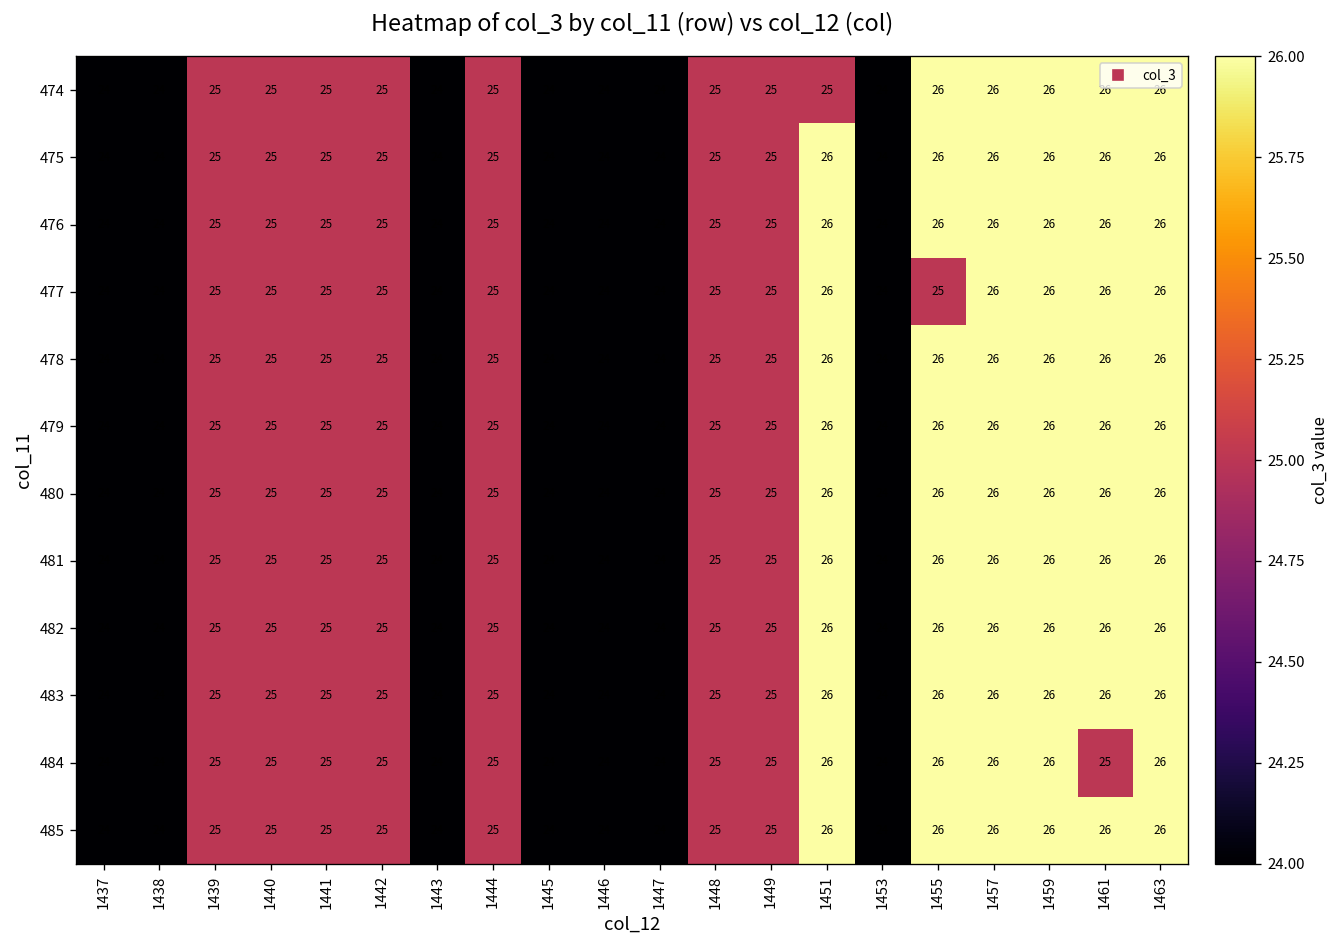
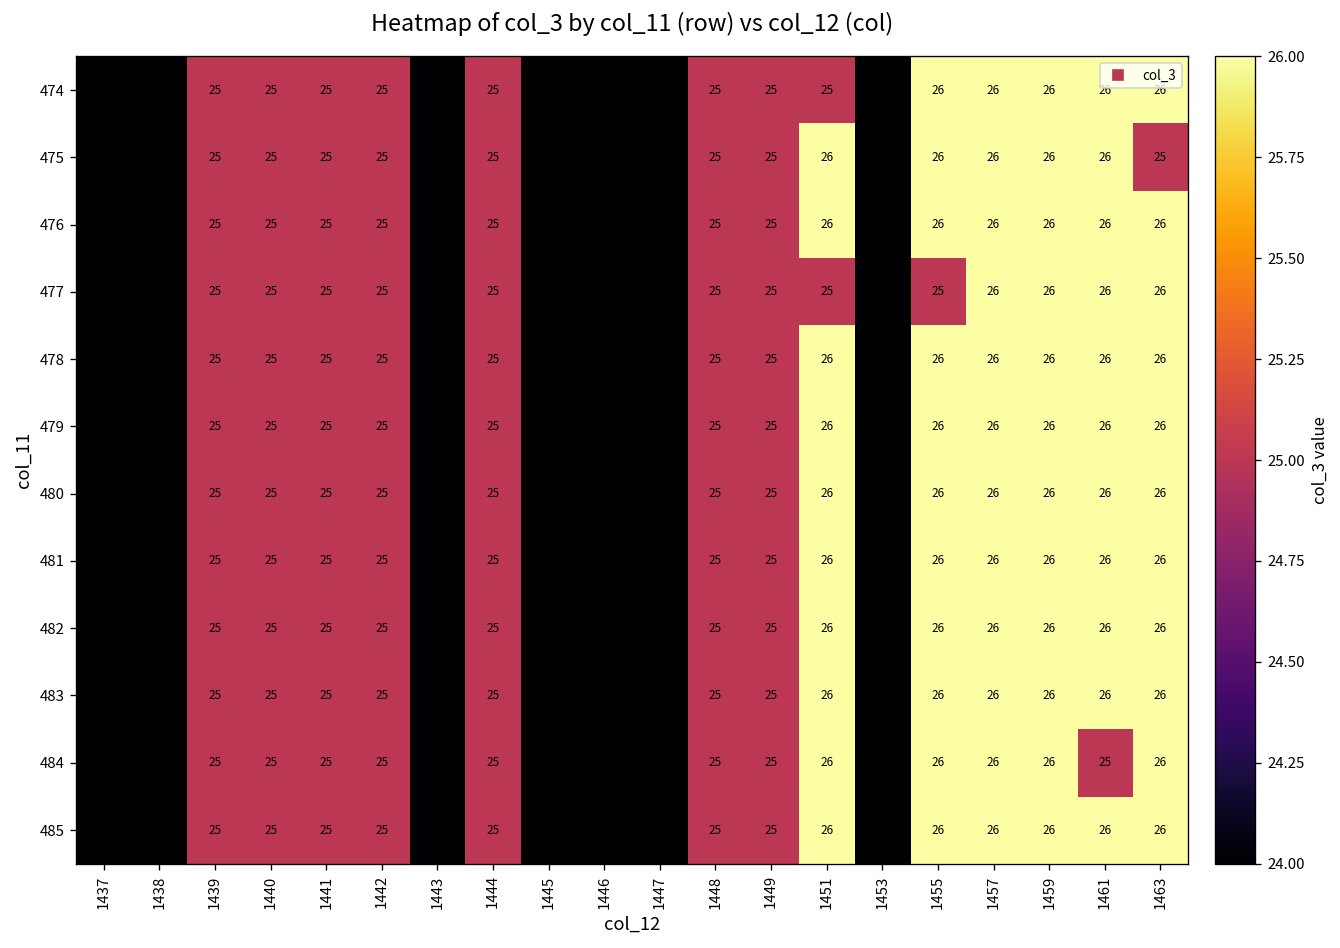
475, 1463: 26 -> 25
477, 1451: 26 -> 25
